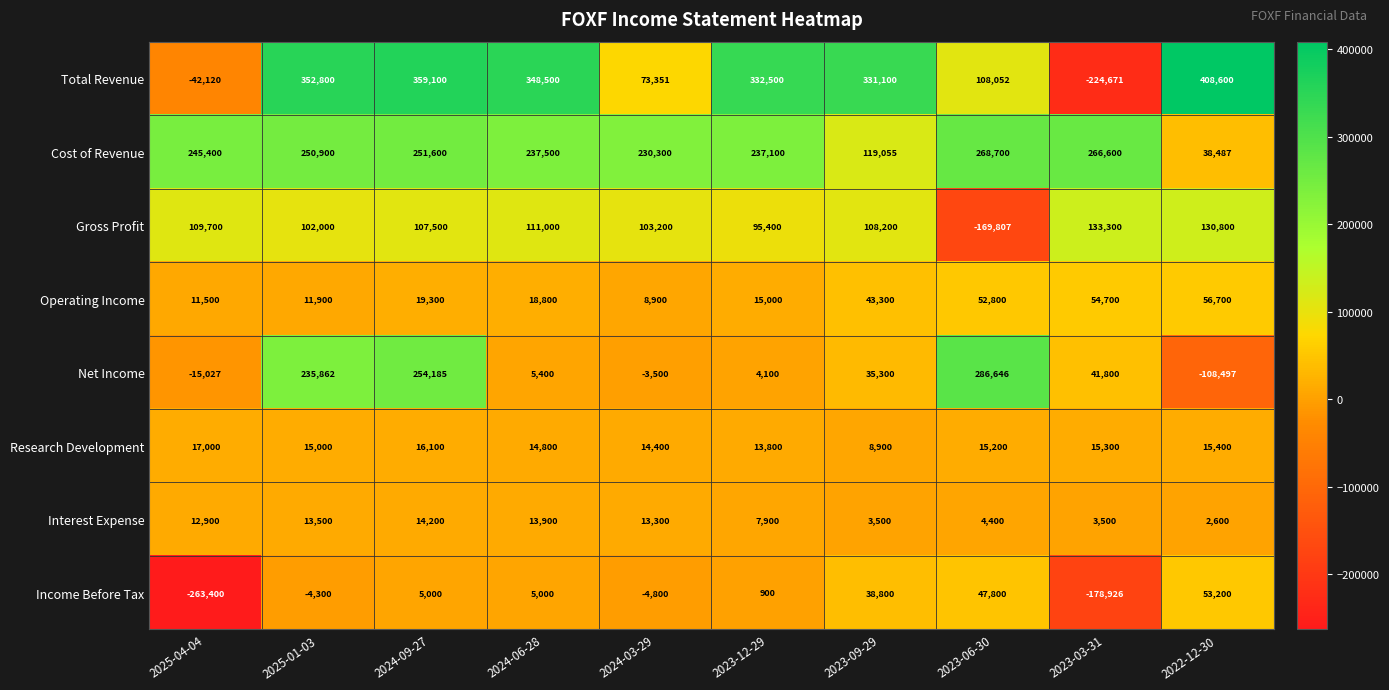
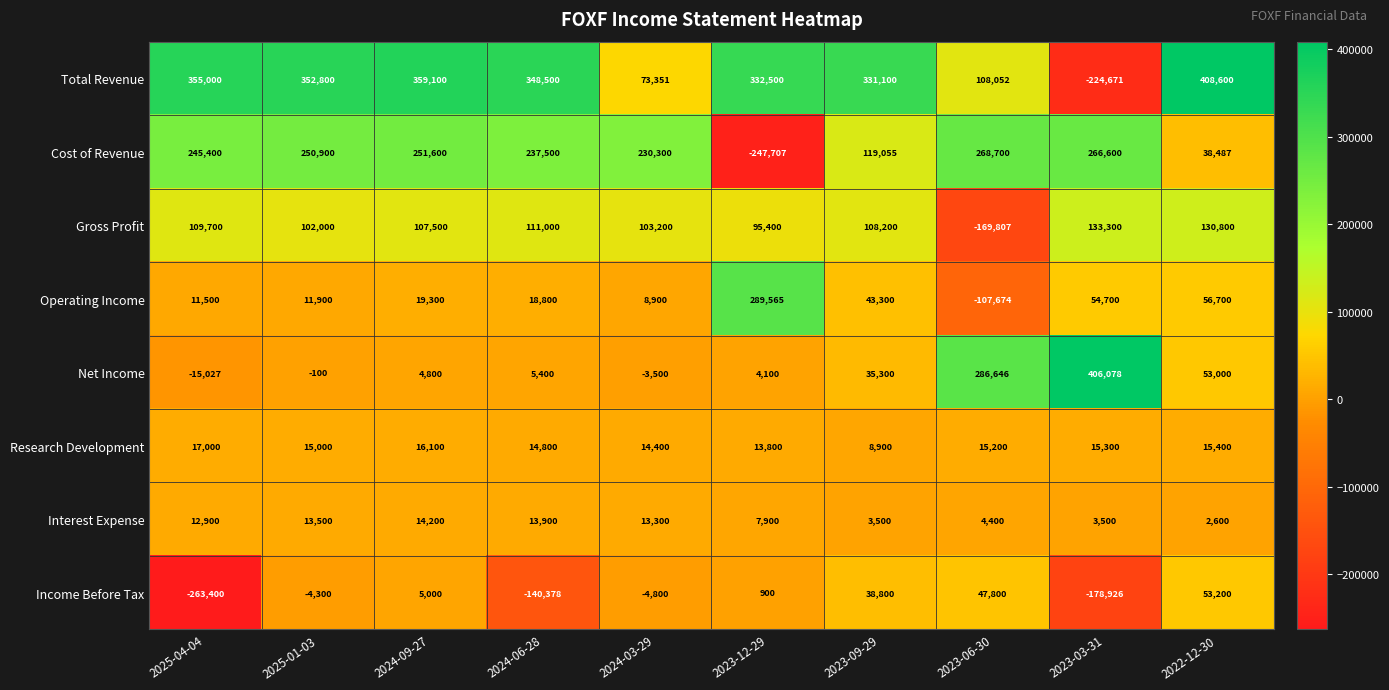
Total Revenue, 2025-04-04: -42,120 -> 355,000
Cost of Revenue, 2023-12-29: 237,100 -> -247,707
Operating Income, 2023-12-29: 15,000 -> 289,565
Operating Income, 2023-06-30: 52,800 -> -107,674
Net Income, 2025-01-03: 235,862 -> -100
Net Income, 2024-09-27: 254,185 -> 4,800
Net Income, 2023-03-31: 41,800 -> 406,078
Net Income, 2022-12-30: -108,497 -> 53,000
Income Before Tax, 2024-06-28: 5,000 -> -140,378
